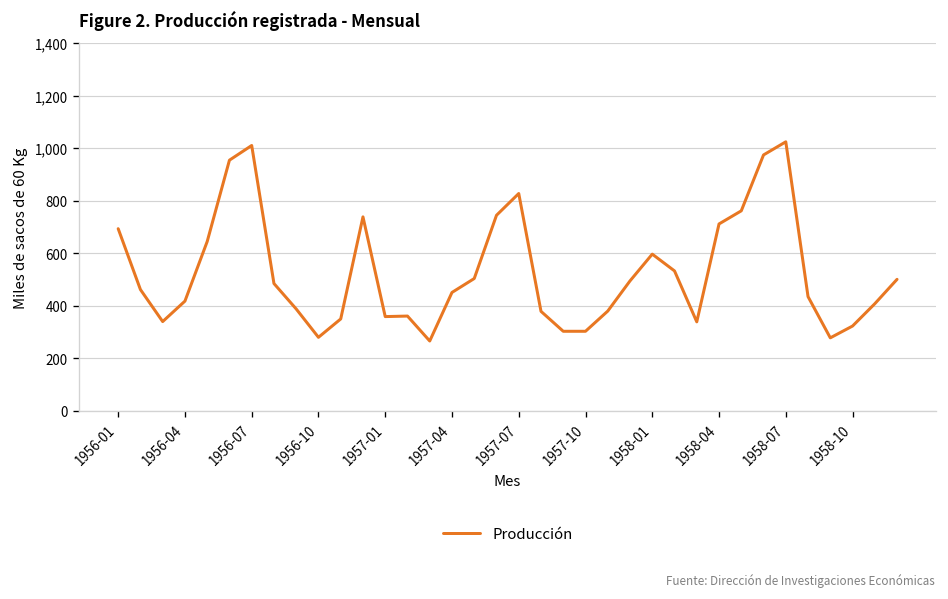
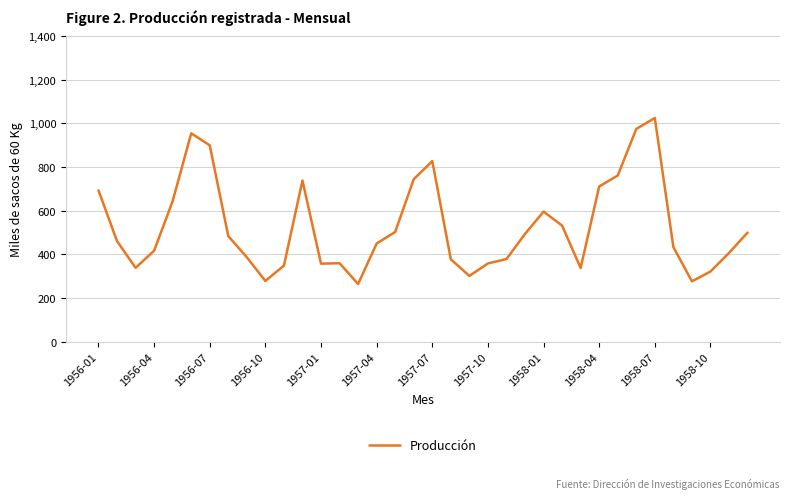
1956-07: 1,010 -> 900
1957-10: 300 -> 360
